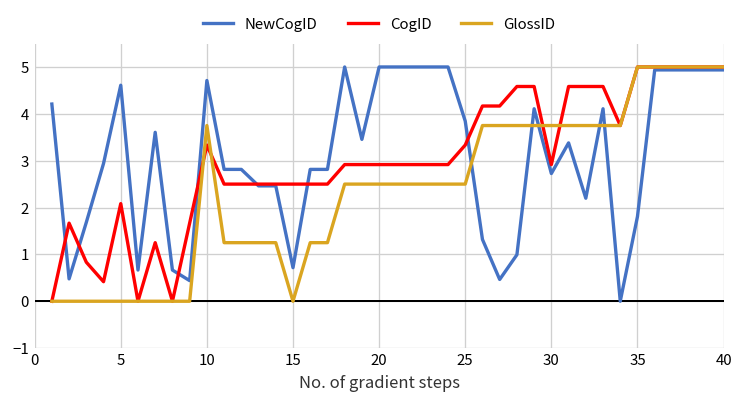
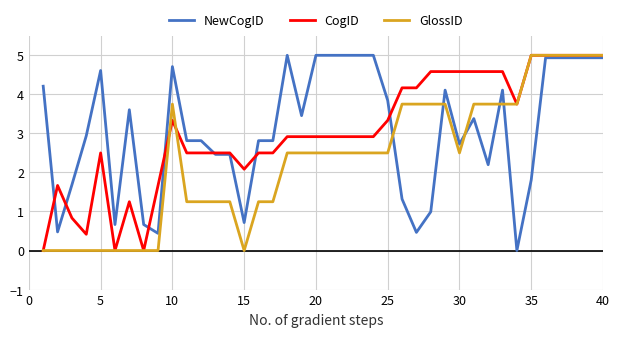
CogID, 5: 2.1 -> 2.5
CogID, 15: 2.5 -> 2.1
CogID, 30: 2.9 -> 4.6
GlossID, 30: 3.8 -> 2.5
